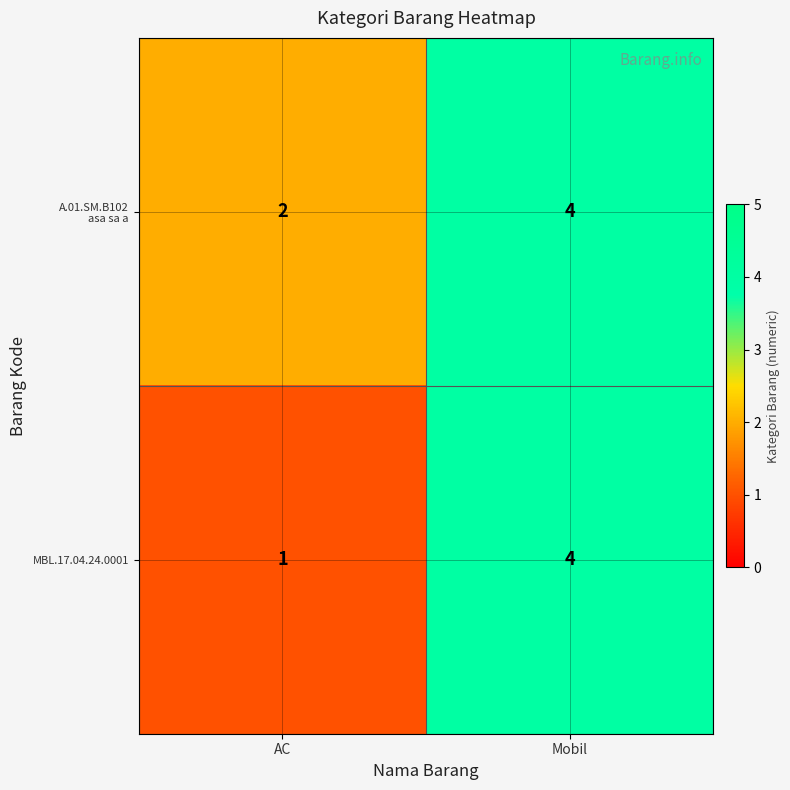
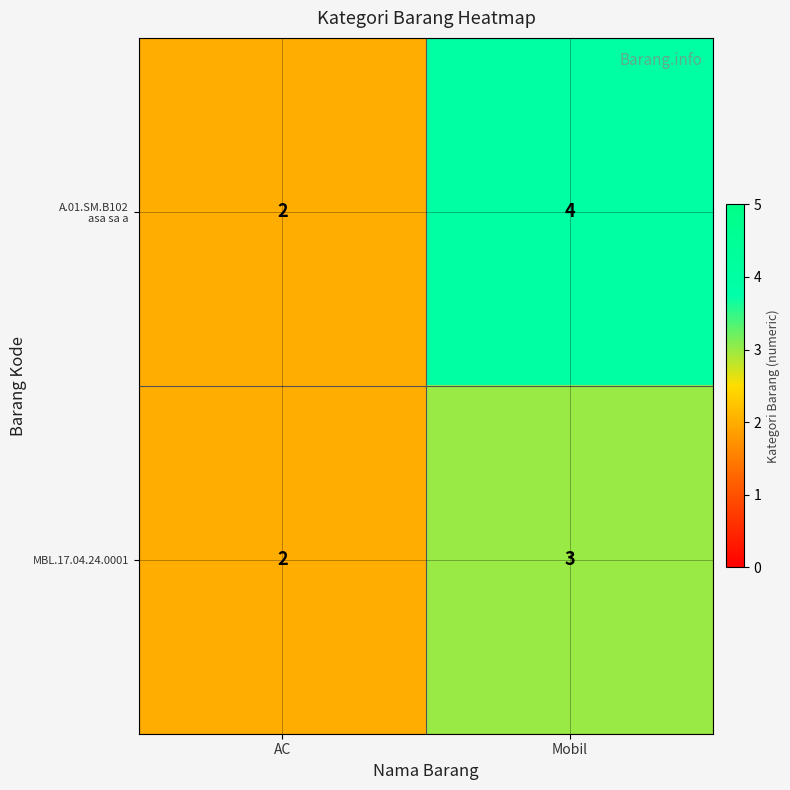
MBL.17.04.24.0001, AC: 1 -> 2
MBL.17.04.24.0001, Mobil: 4 -> 3
